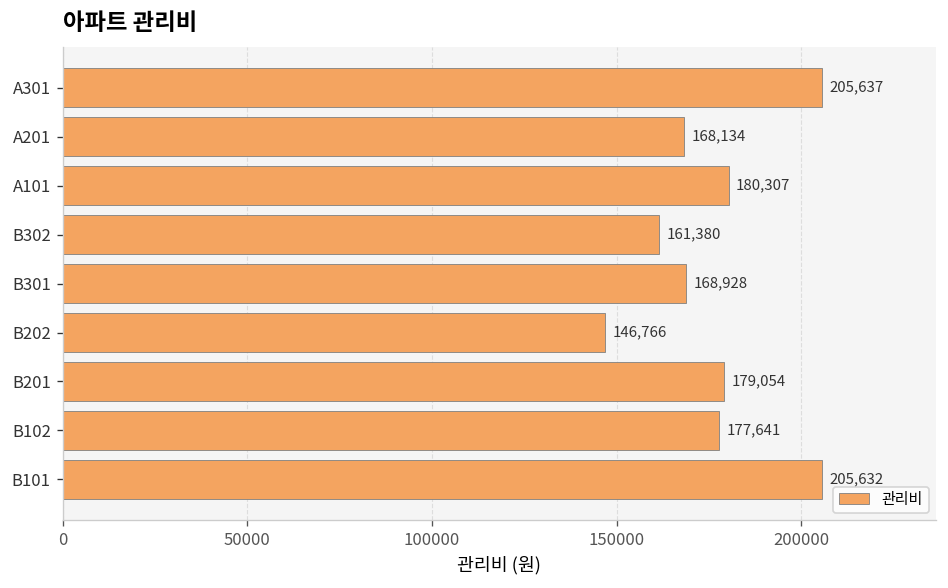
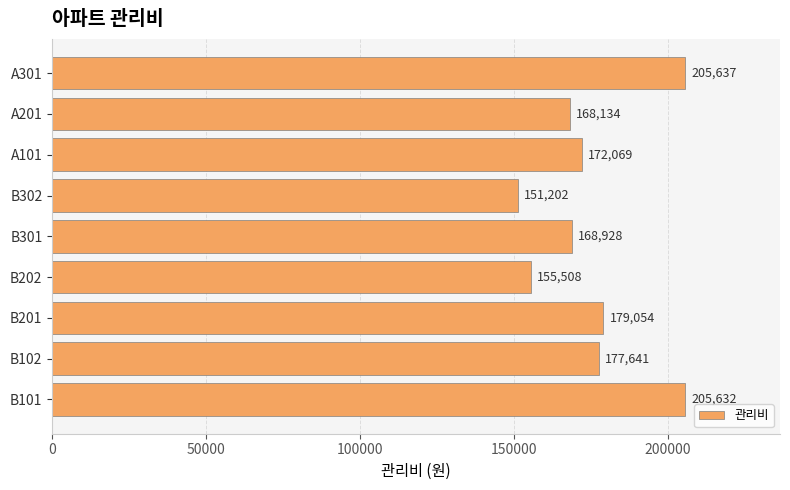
A101: 180,307 -> 172,069
B302: 161,380 -> 151,202
B202: 146,766 -> 155,508
